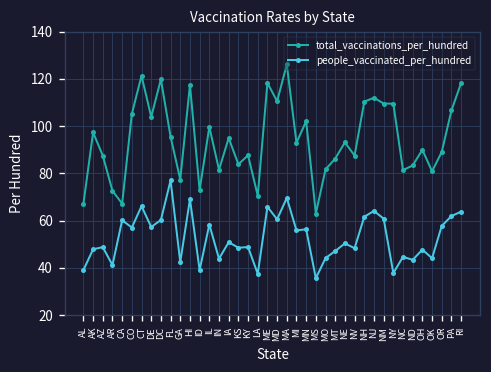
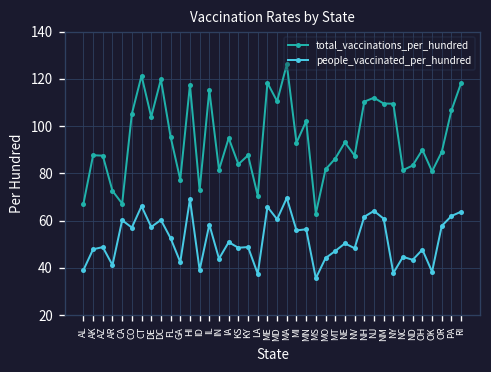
total_vaccinations_per_hundred, AK: 97 -> 88
people_vaccinated_per_hundred, FL: 77 -> 53
total_vaccinations_per_hundred, IL: 100 -> 115
people_vaccinated_per_hundred, OK: 44 -> 38
